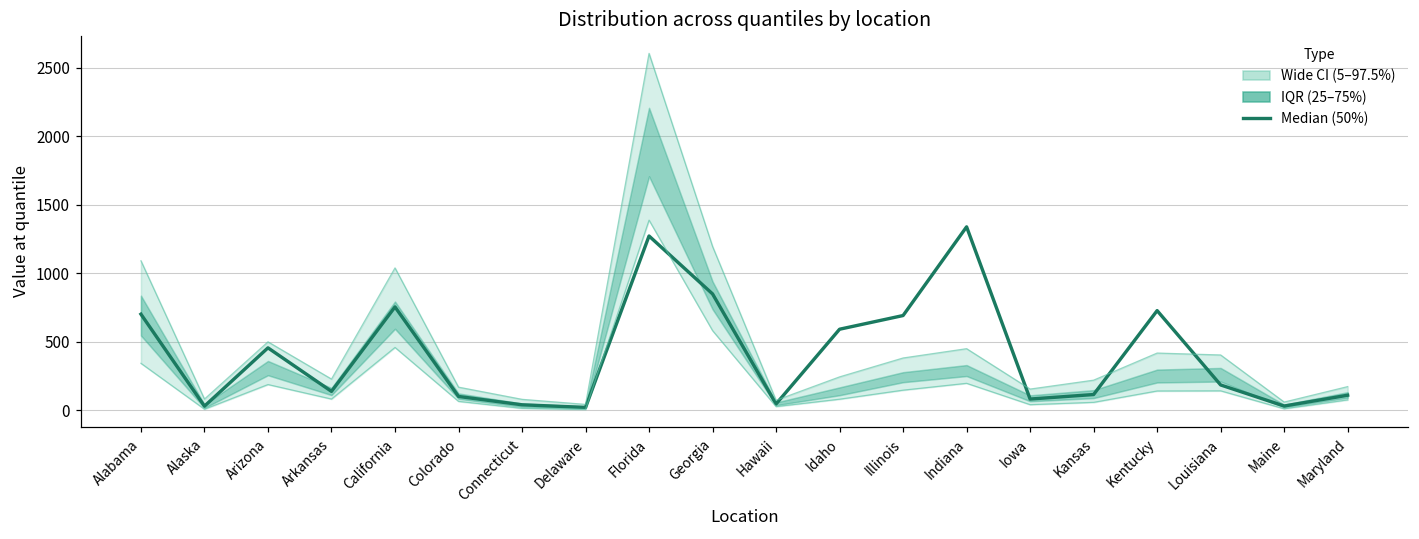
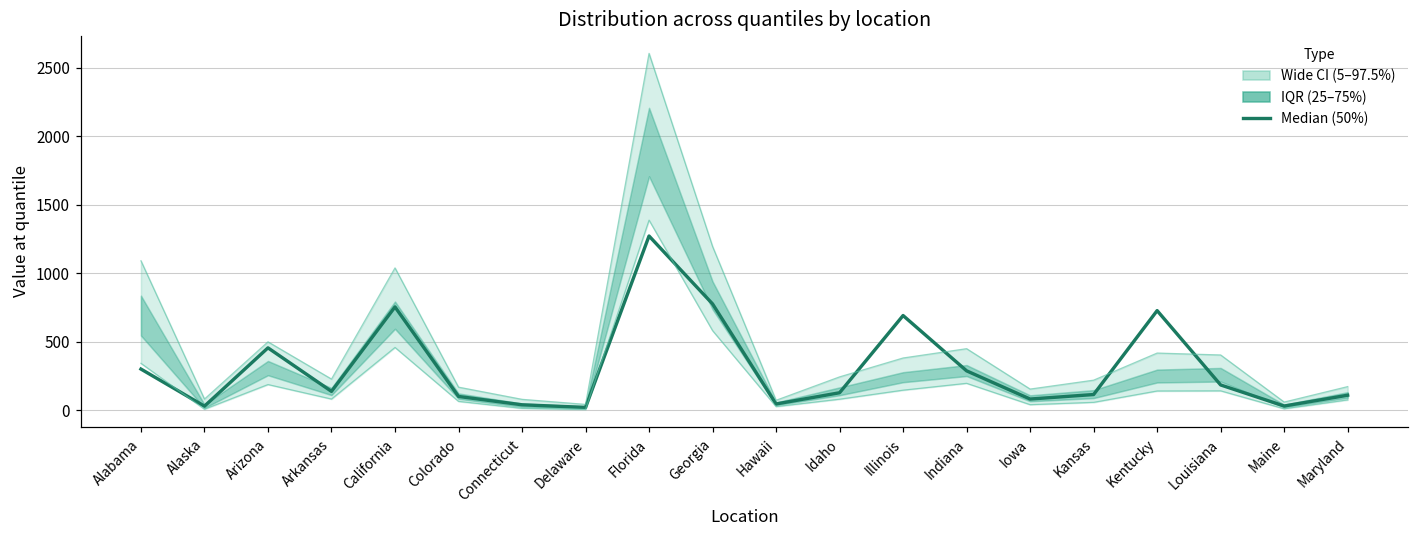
Median (50%), Alabama: 700 -> 300
Median (50%), Georgia: 850 -> 780
Median (50%), Idaho: 590 -> 130
Median (50%), Indiana: 1340 -> 290
